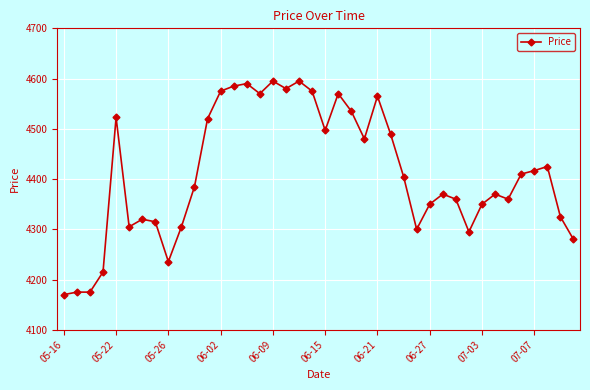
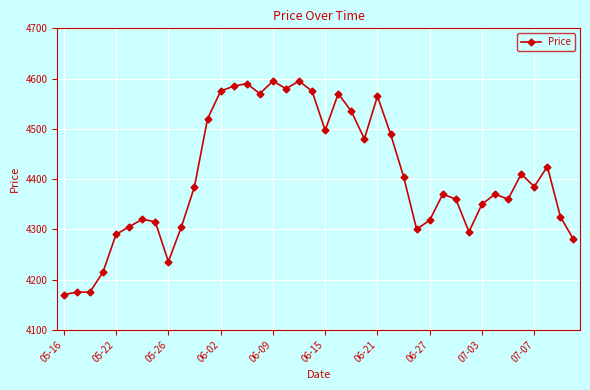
05-22: 4520 -> 4290
06-27: 4350 -> 4320
07-07: 4420 -> 4390
